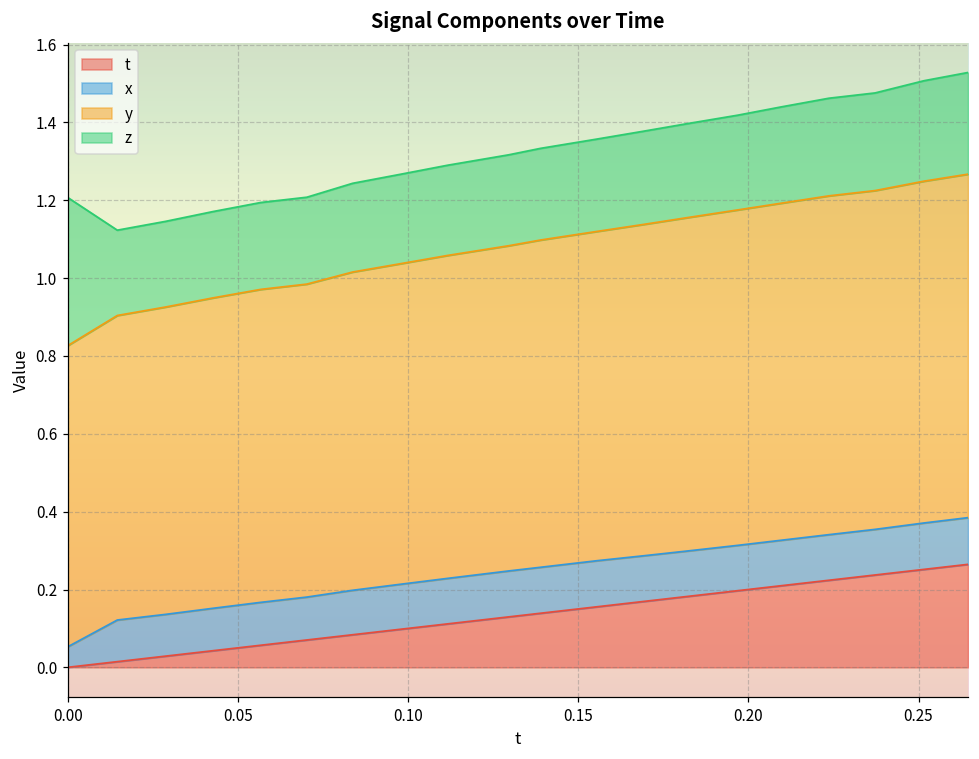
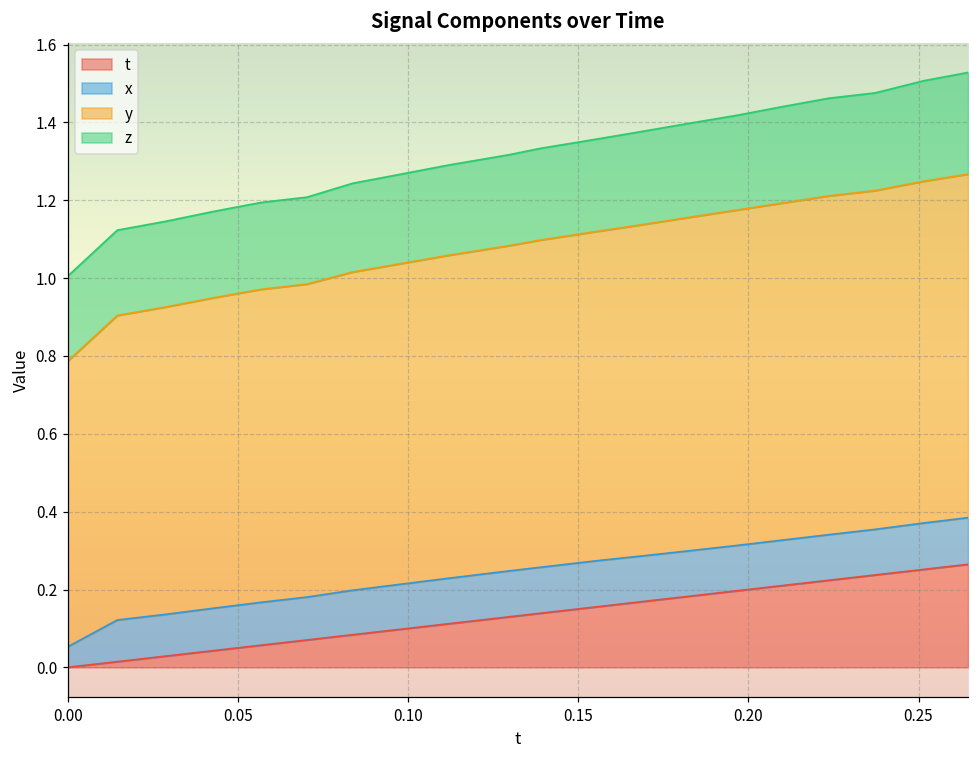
y, 0.00: 0.77 -> 0.73
z, 0.00: 0.38 -> 0.22
